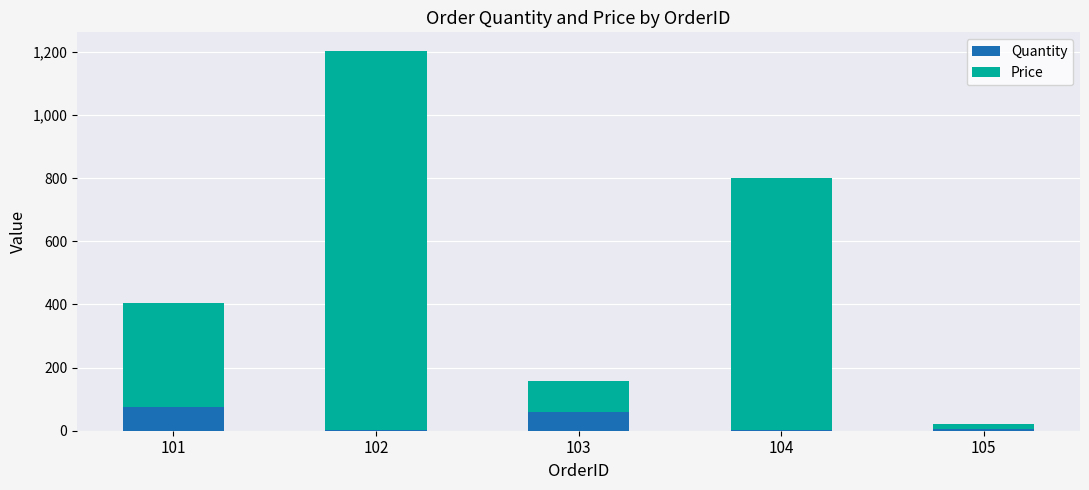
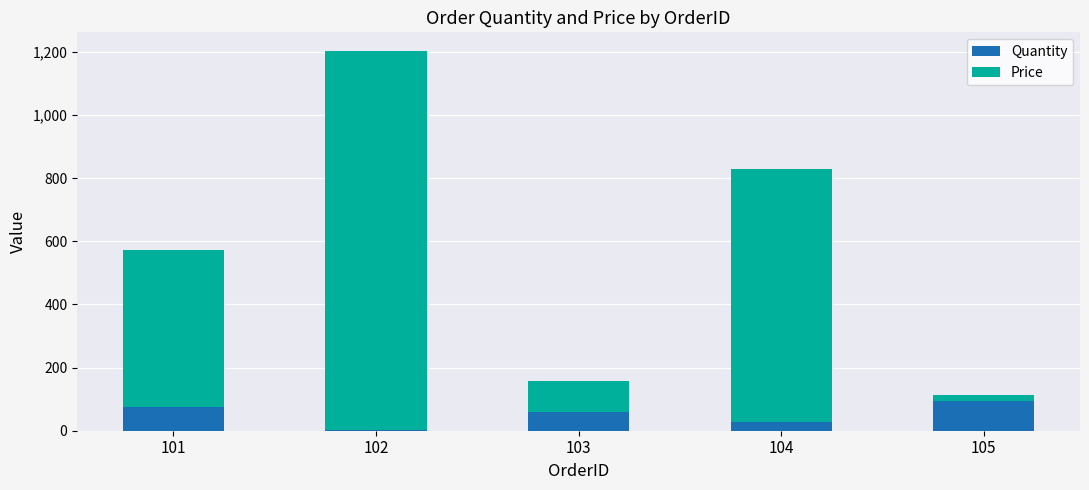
Price, 101: 330 -> 500
Quantity, 104: 0 -> 30
Quantity, 105: 0 -> 100
